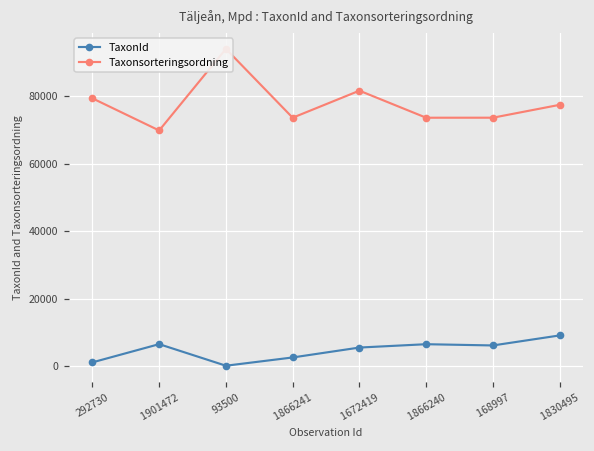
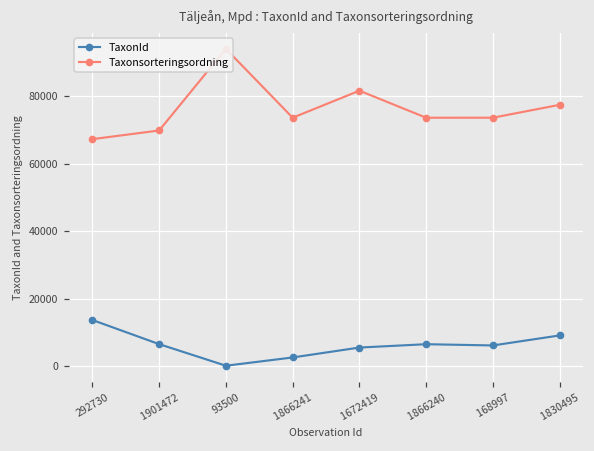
TaxonId, 292730: 1000 -> 14000
Taxonsorteringsordning, 292730: 79000 -> 67000
